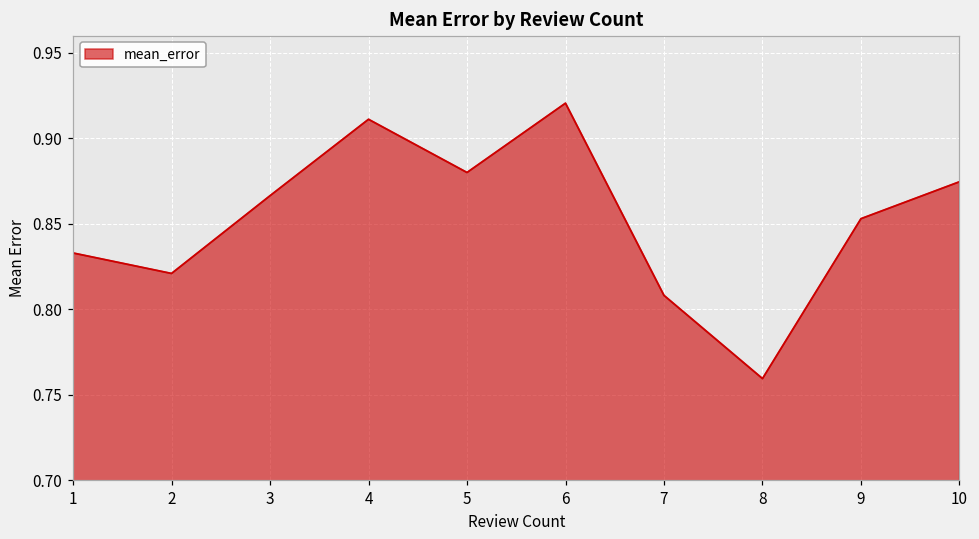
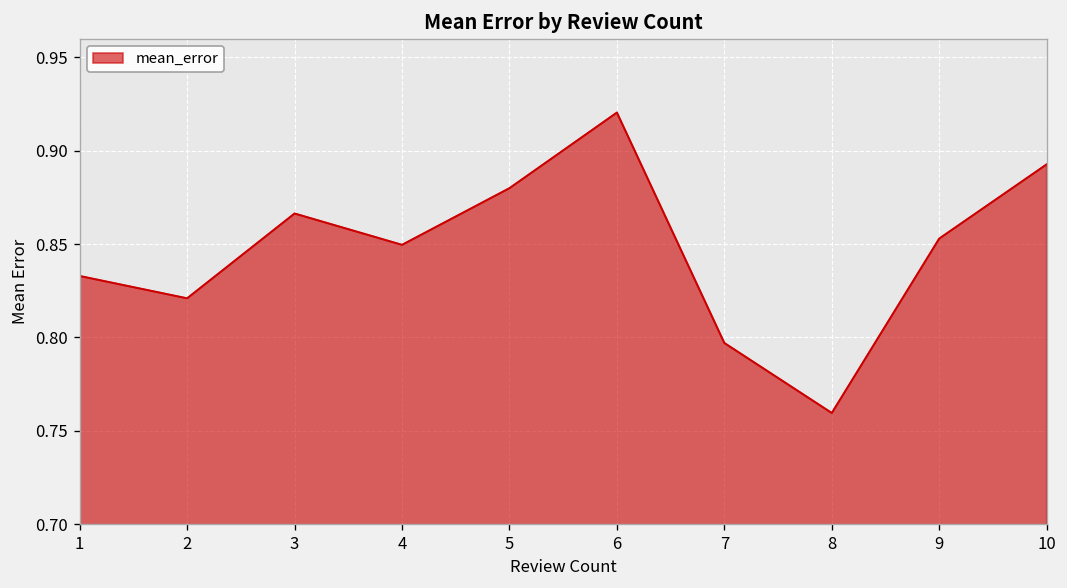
4: 0.911 -> 0.850
7: 0.808 -> 0.797
10: 0.875 -> 0.893
